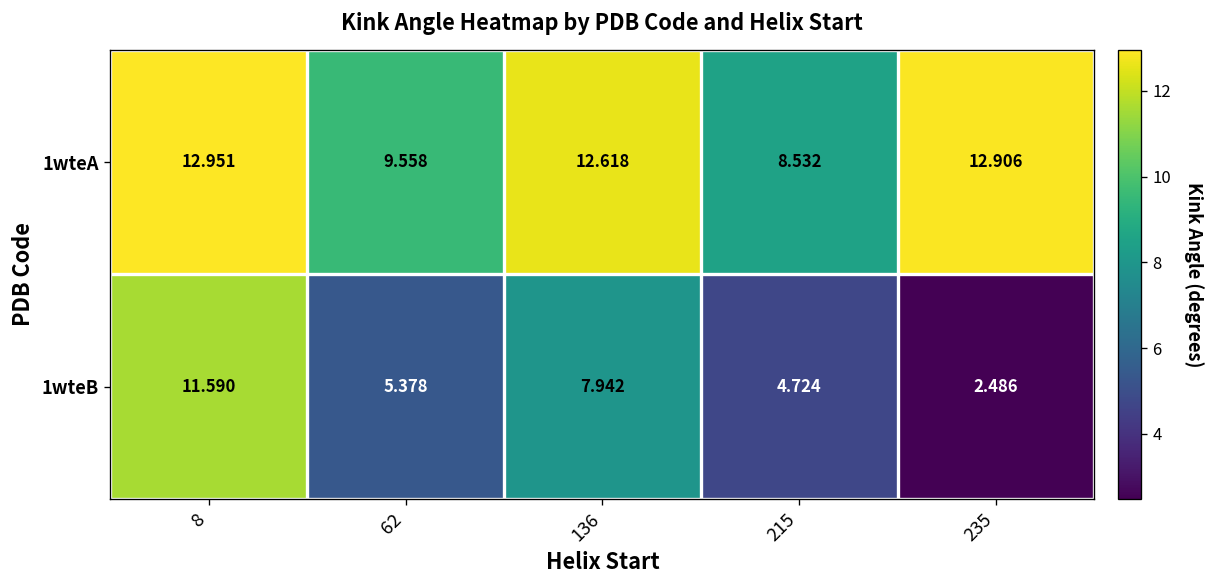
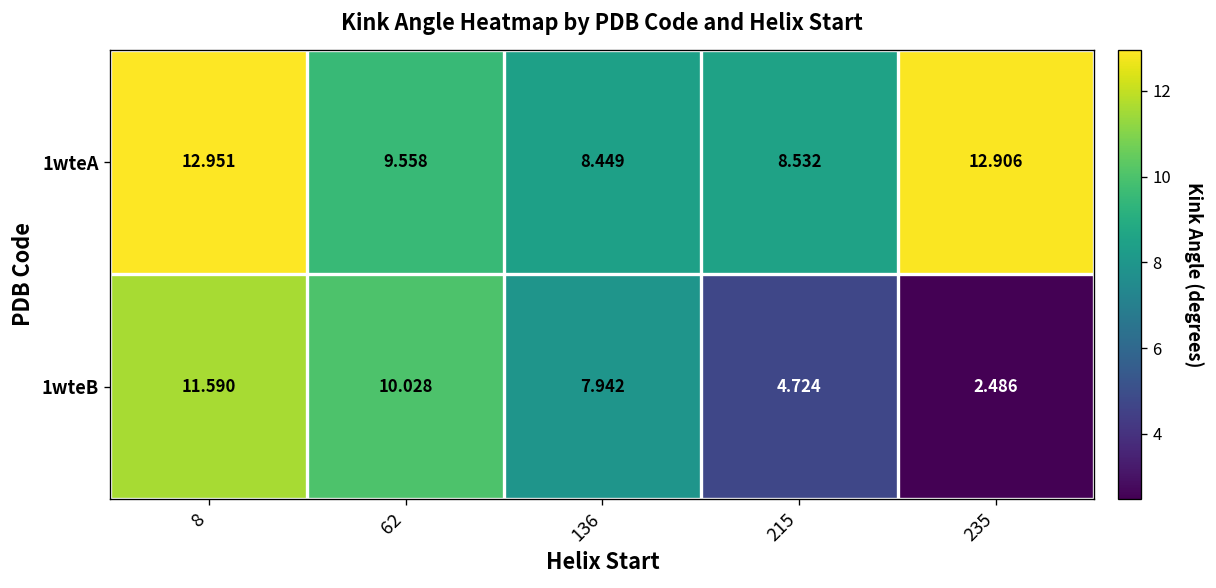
1wteA, 136: 12.618 -> 8.449
1wteB, 62: 5.378 -> 10.028
